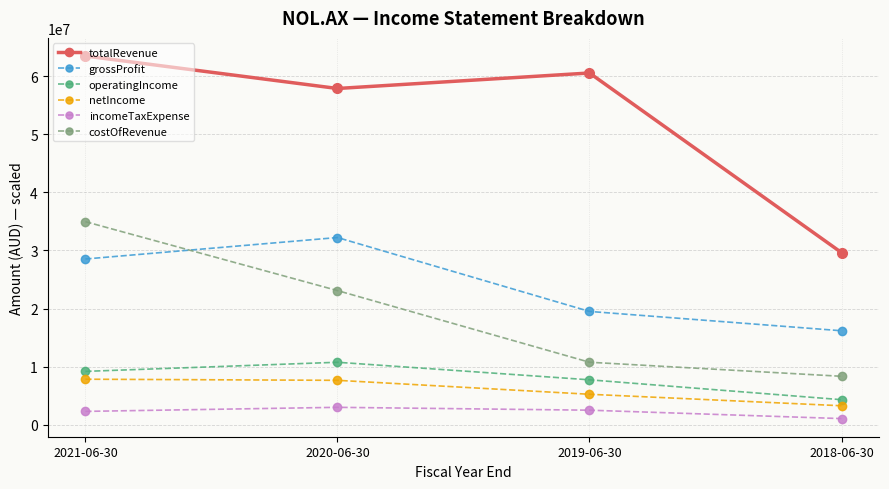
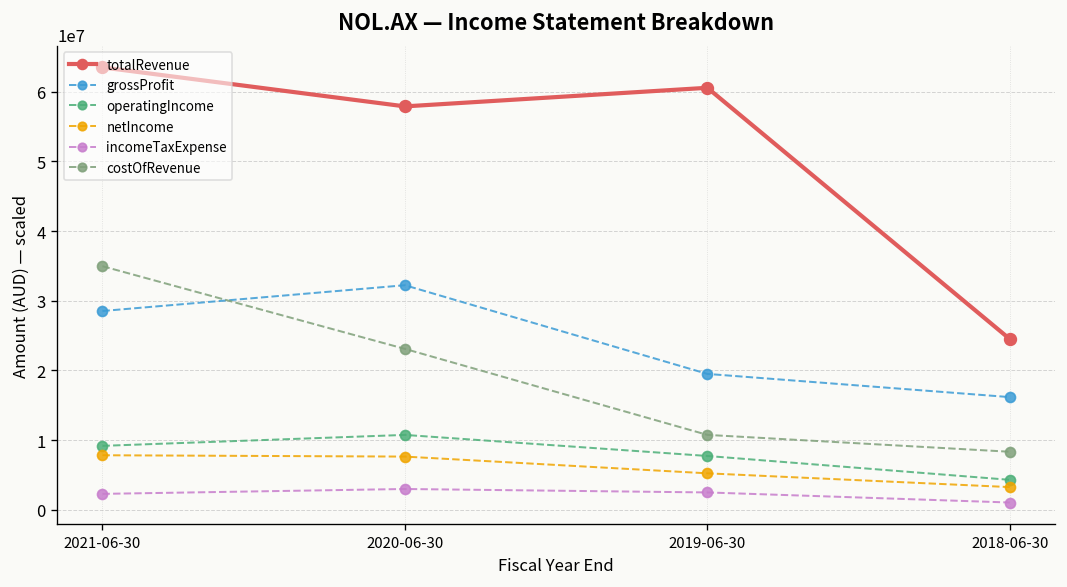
totalRevenue, 2018-06-30: 30000000 -> 25000000
